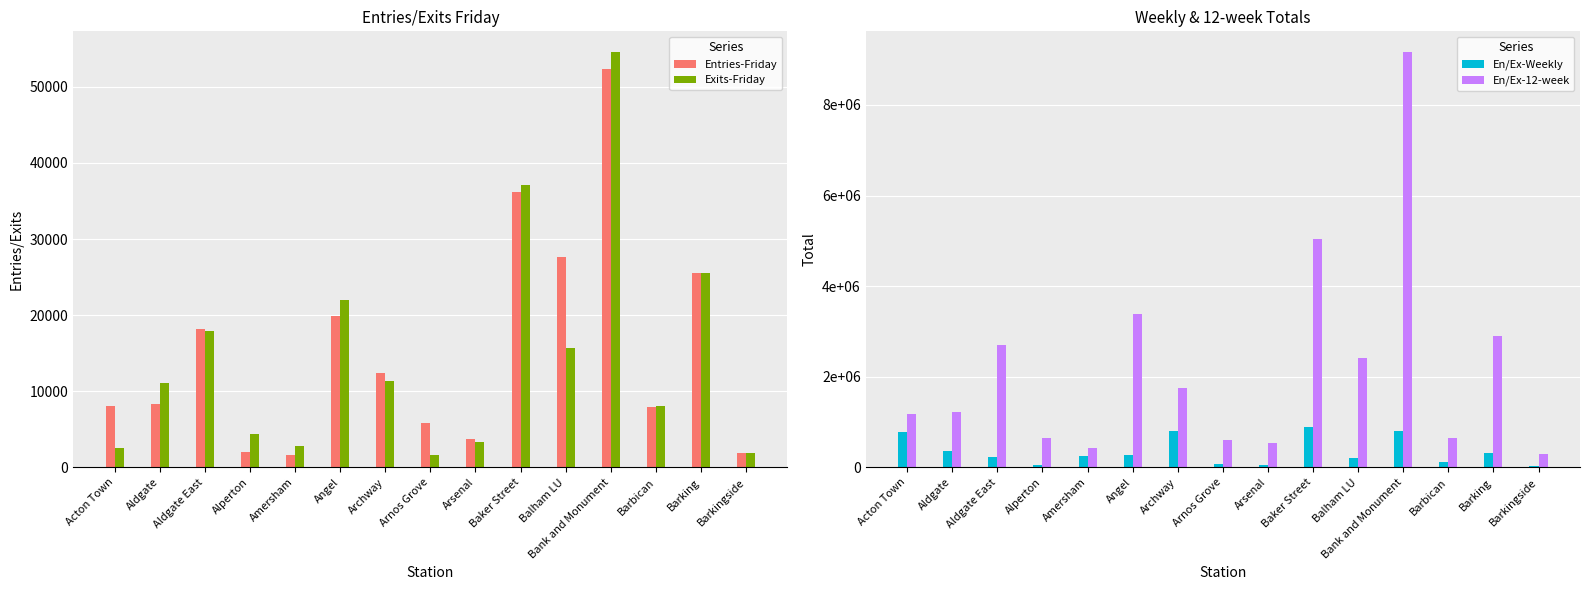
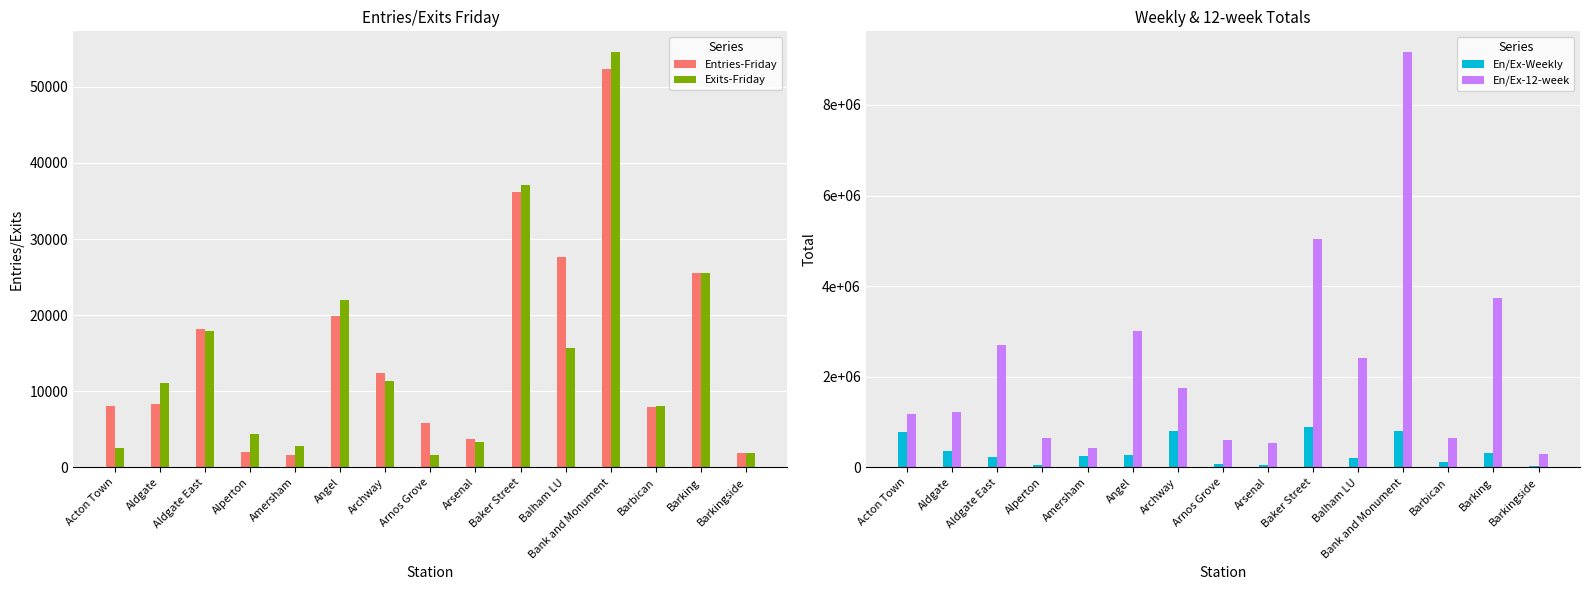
Weekly & 12-week Totals, En/Ex-12-week, Angel: 3400000 -> 3000000
Weekly & 12-week Totals, En/Ex-12-week, Barking: 2900000 -> 3700000
